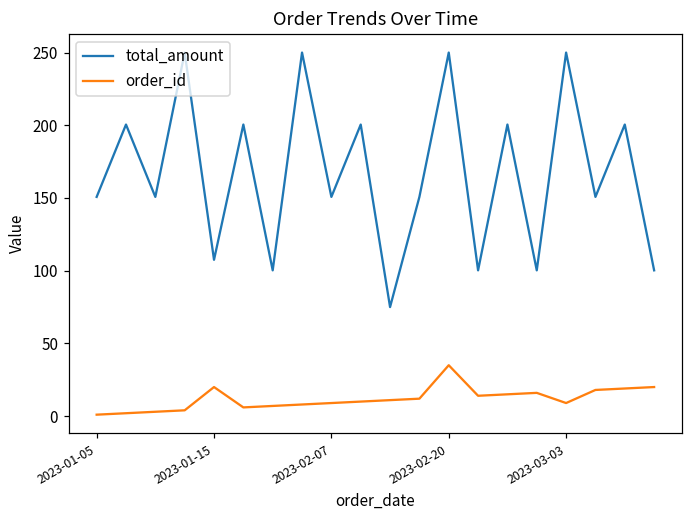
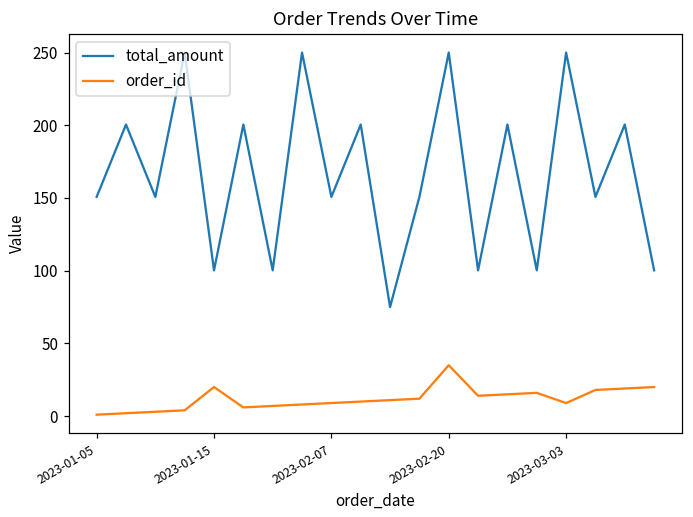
total_amount, 2023-01-15: 108 -> 100
